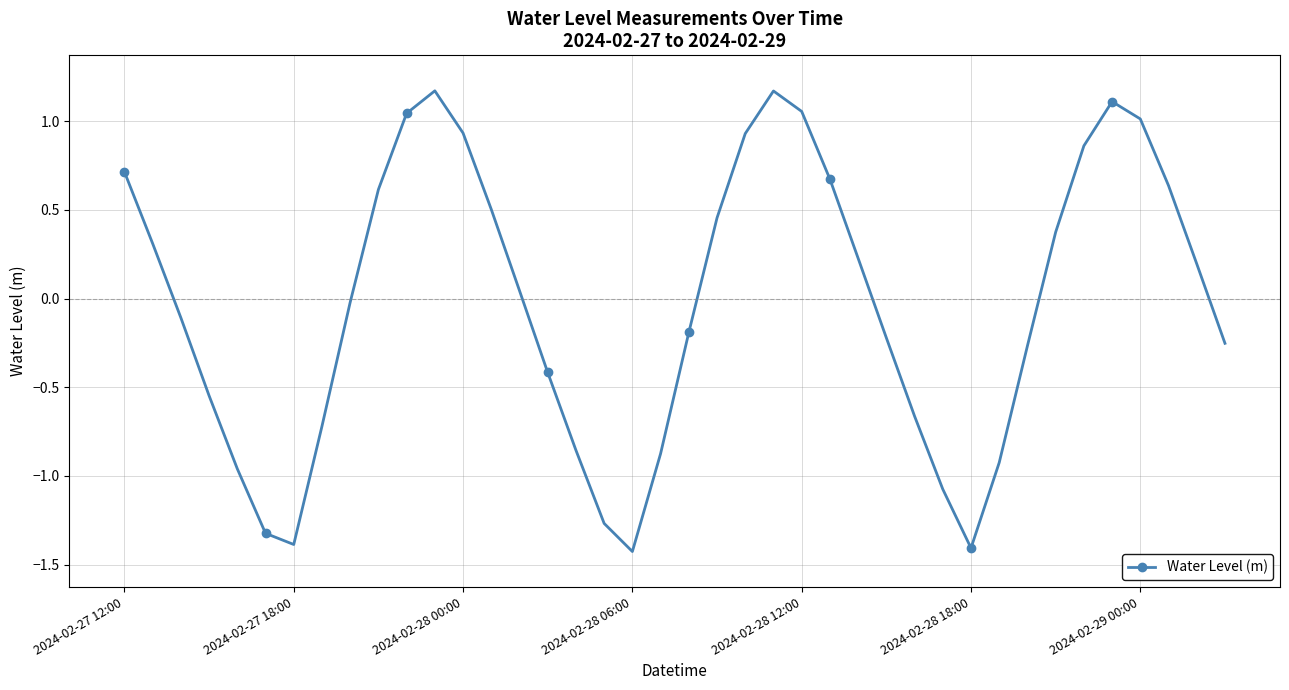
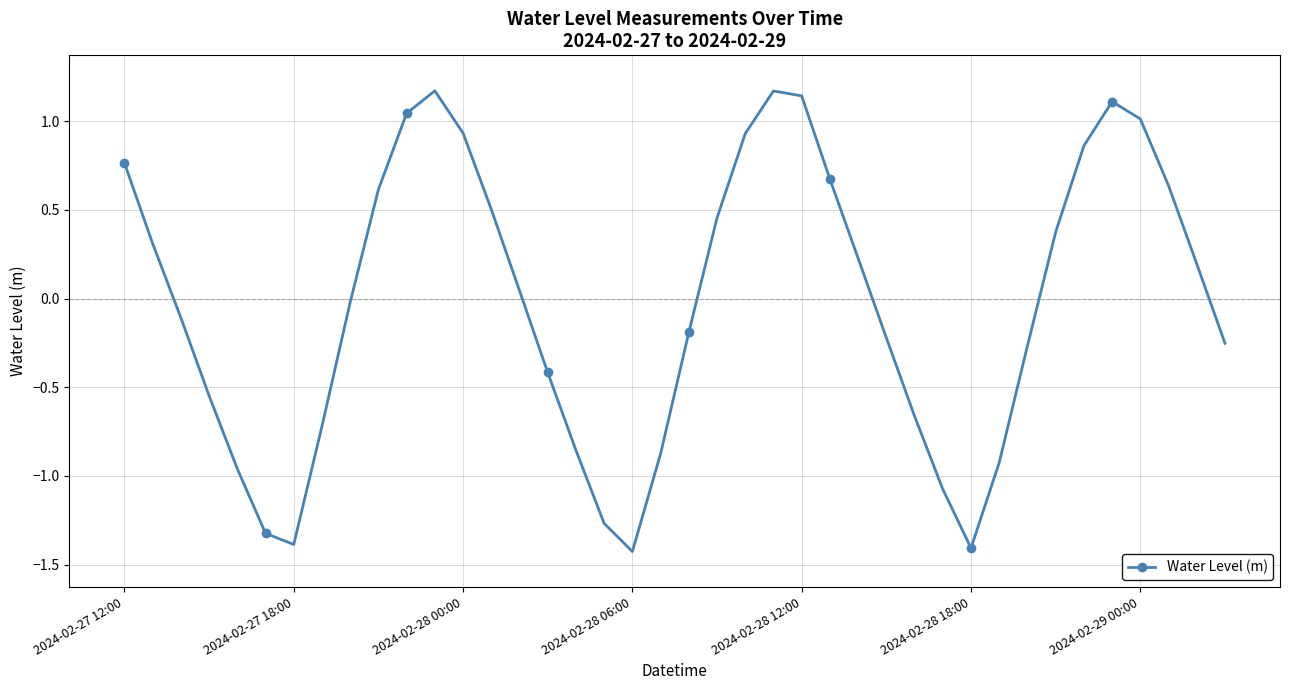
2024-02-27 12:00: 0.71 -> 0.76
2024-02-28 12:00: 1.05 -> 1.14
